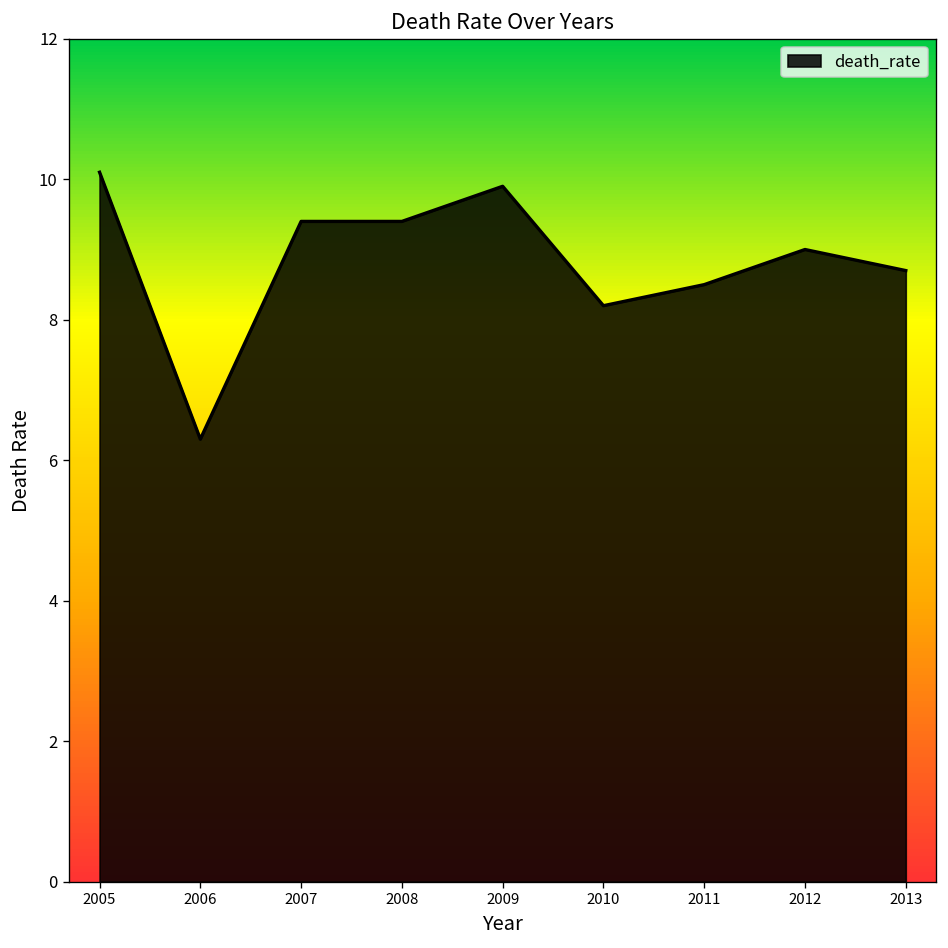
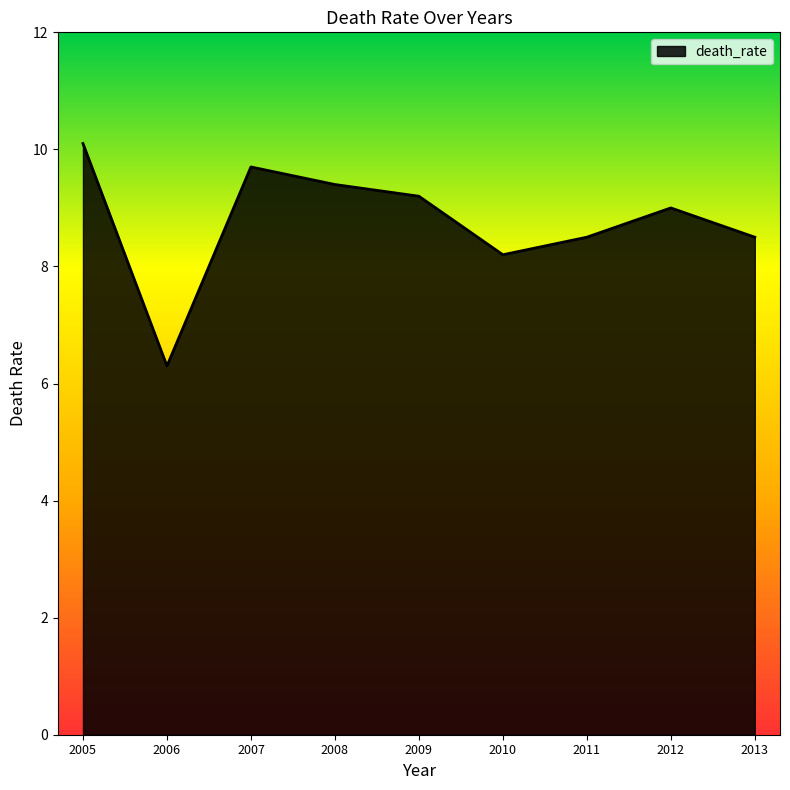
2007: 9.4 -> 9.7
2009: 9.9 -> 9.2
2013: 8.7 -> 8.5
